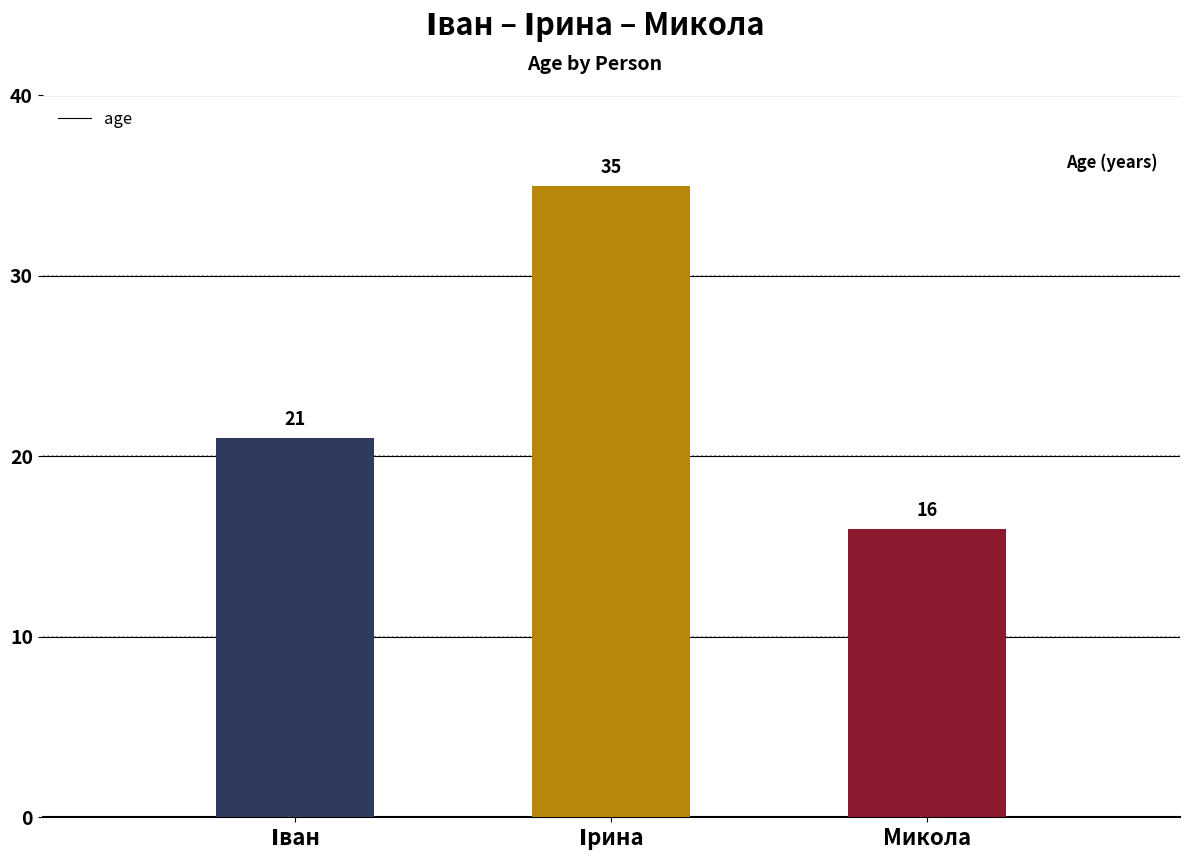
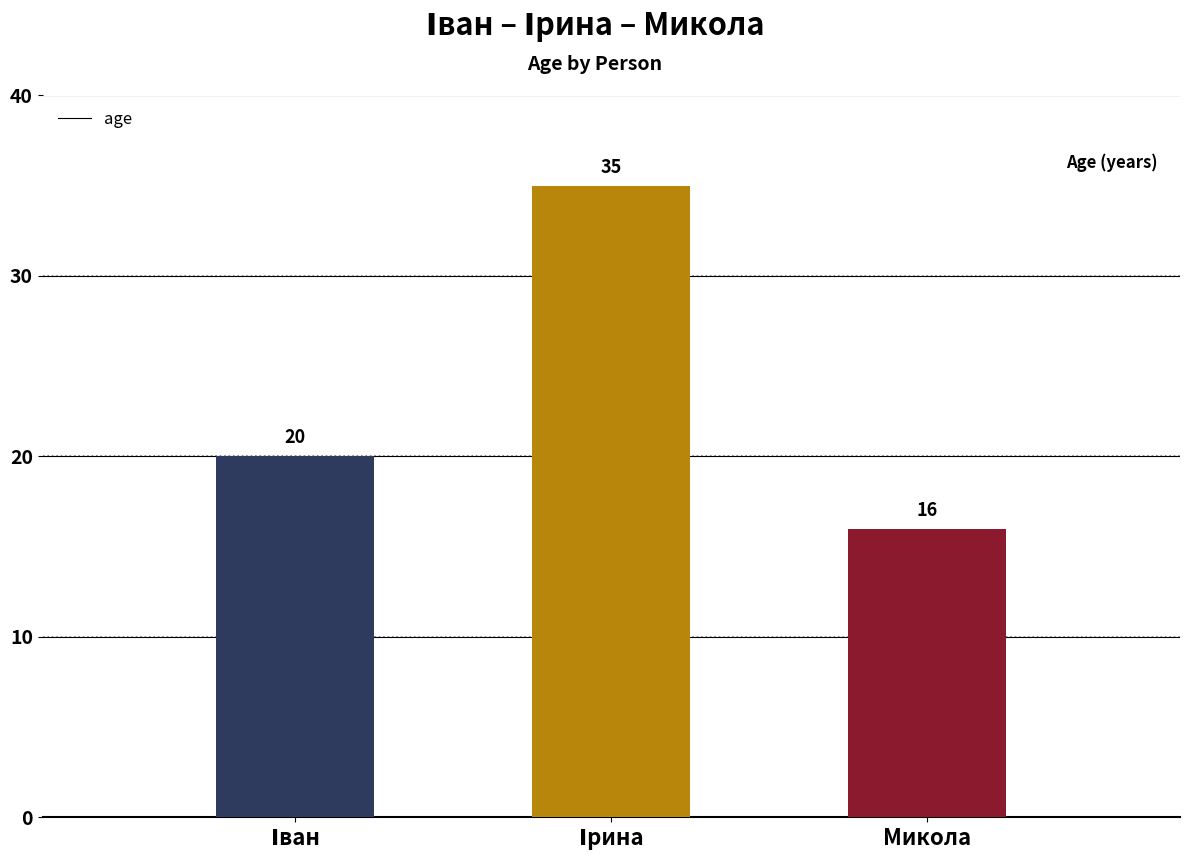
Іван: 21 -> 20
